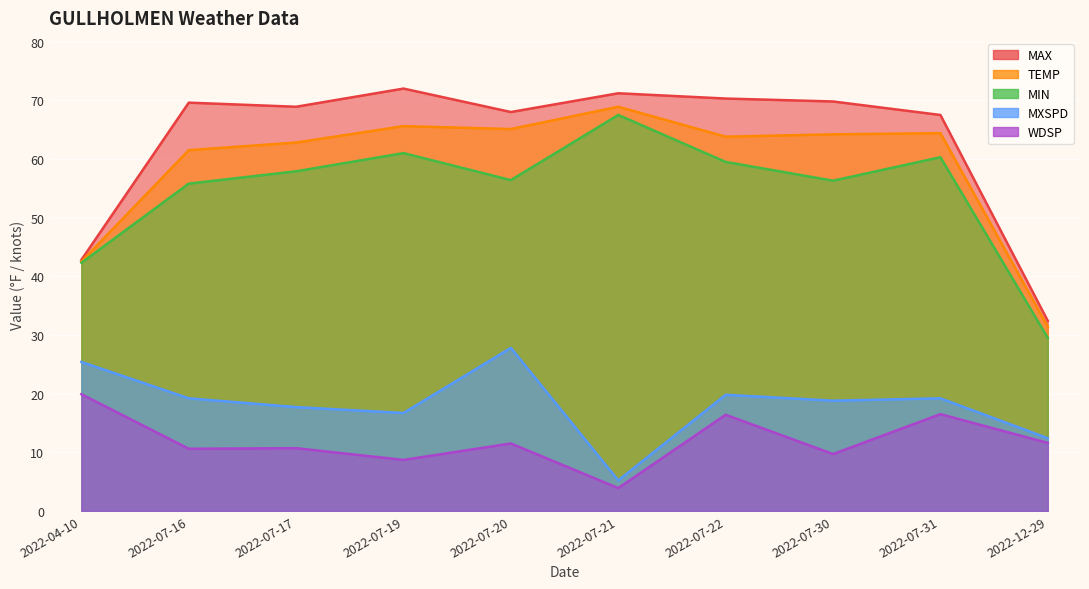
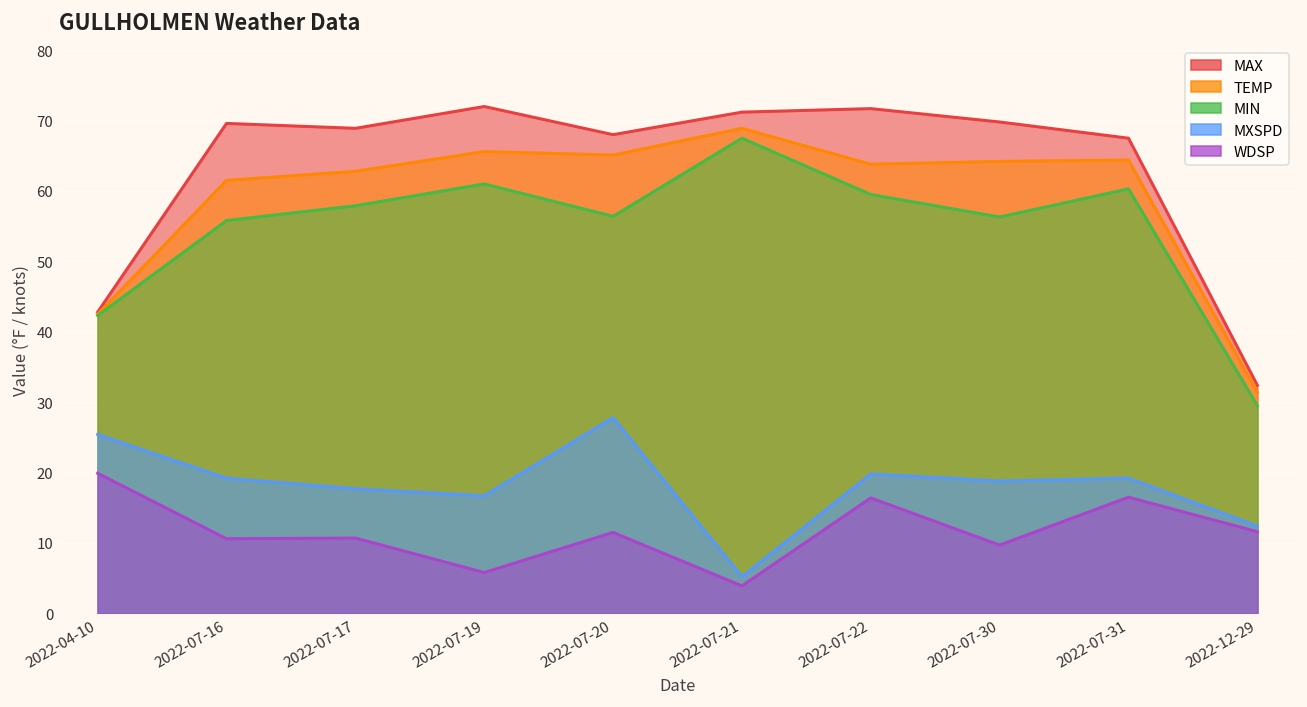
WDSP, 2022-07-19: 9 -> 6
MAX, 2022-07-22: 70 -> 72
